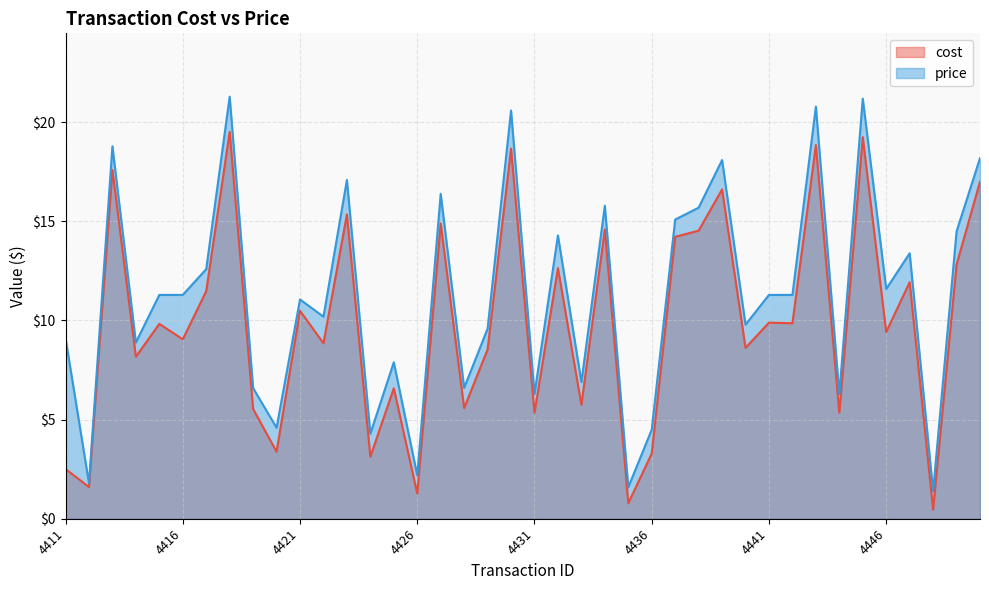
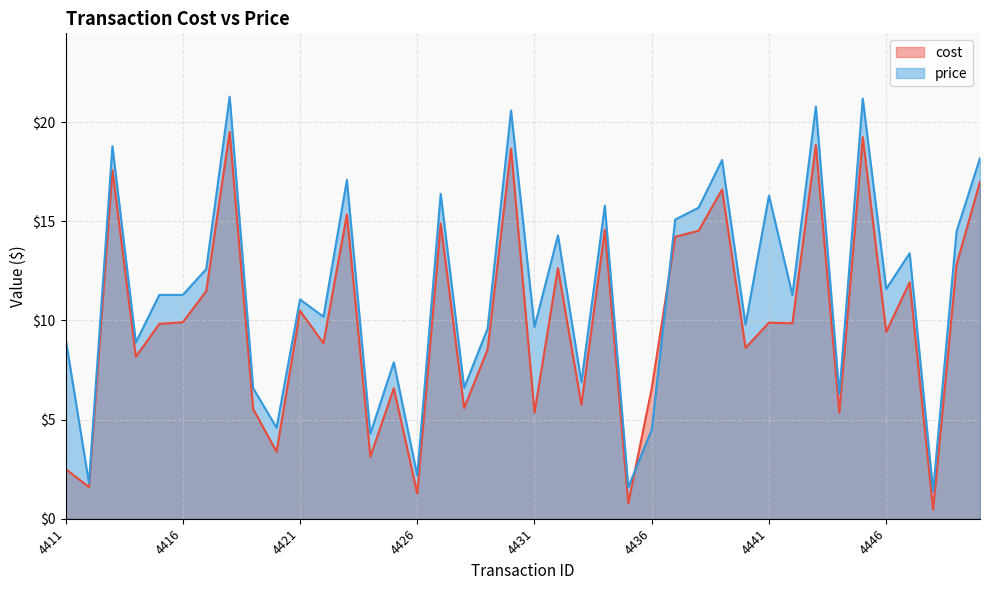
cost, 4416: $9.1 -> $9.9
price, 4431: $6.3 -> $9.7
cost, 4436: $3.3 -> $6.6
price, 4441: $11.3 -> $16.3
